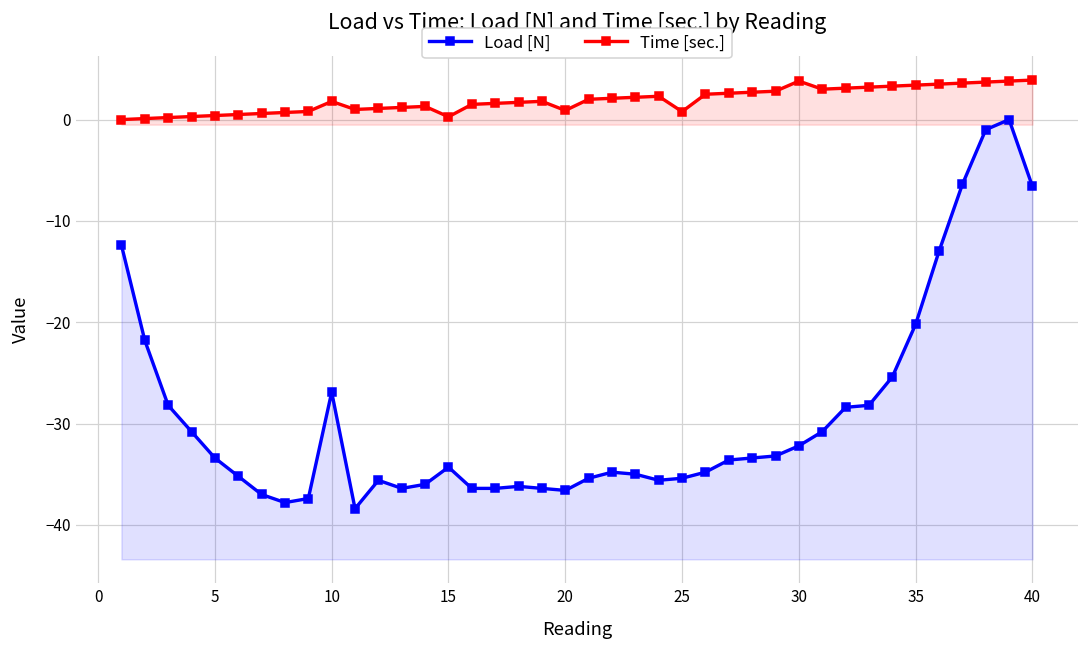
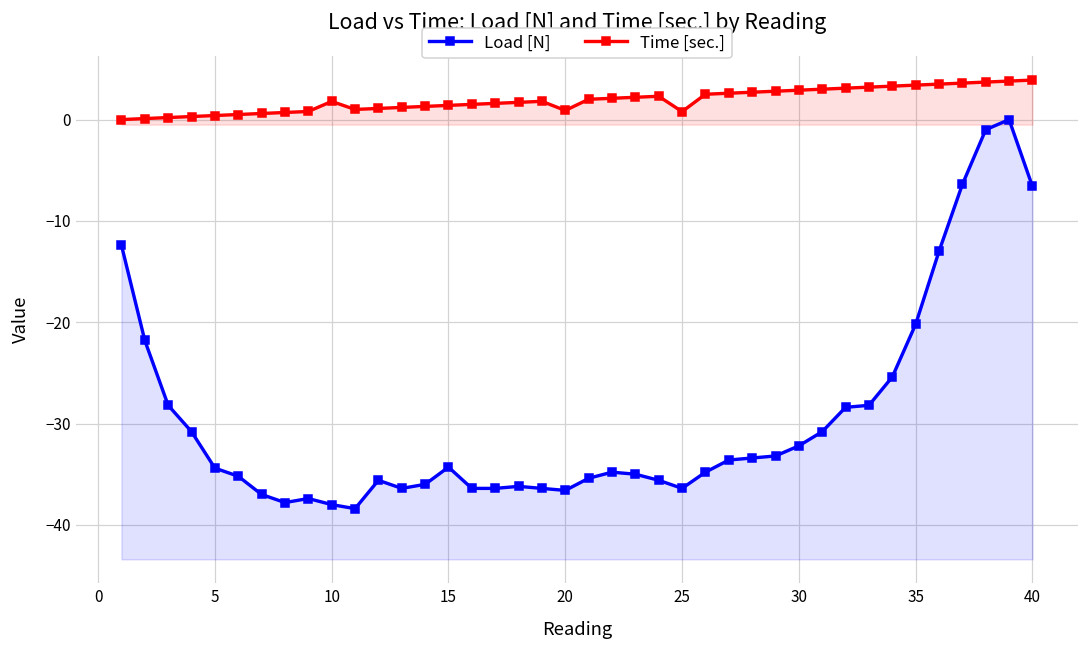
Load [N], 5: -33 -> -34
Load [N], 10: -27 -> -38
Time [sec.], 15: 0 -> 1
Load [N], 25: -35 -> -36
Time [sec.], 30: 4 -> 3
